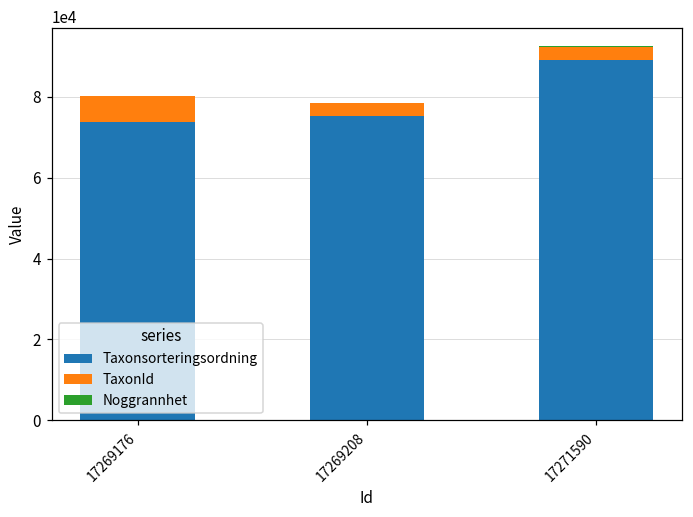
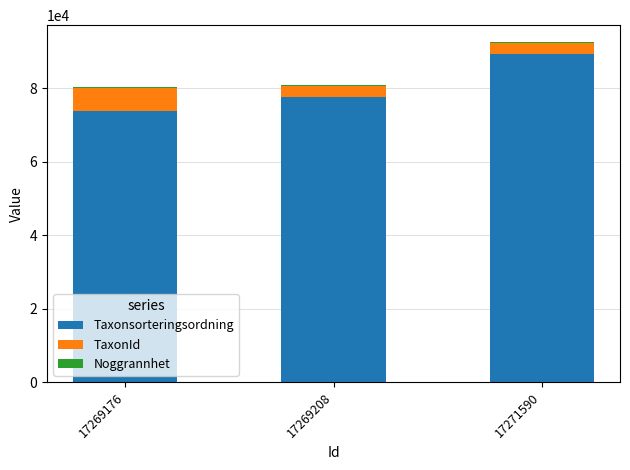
Taxonsorteringsordning, 17269208: 75000 -> 78000
